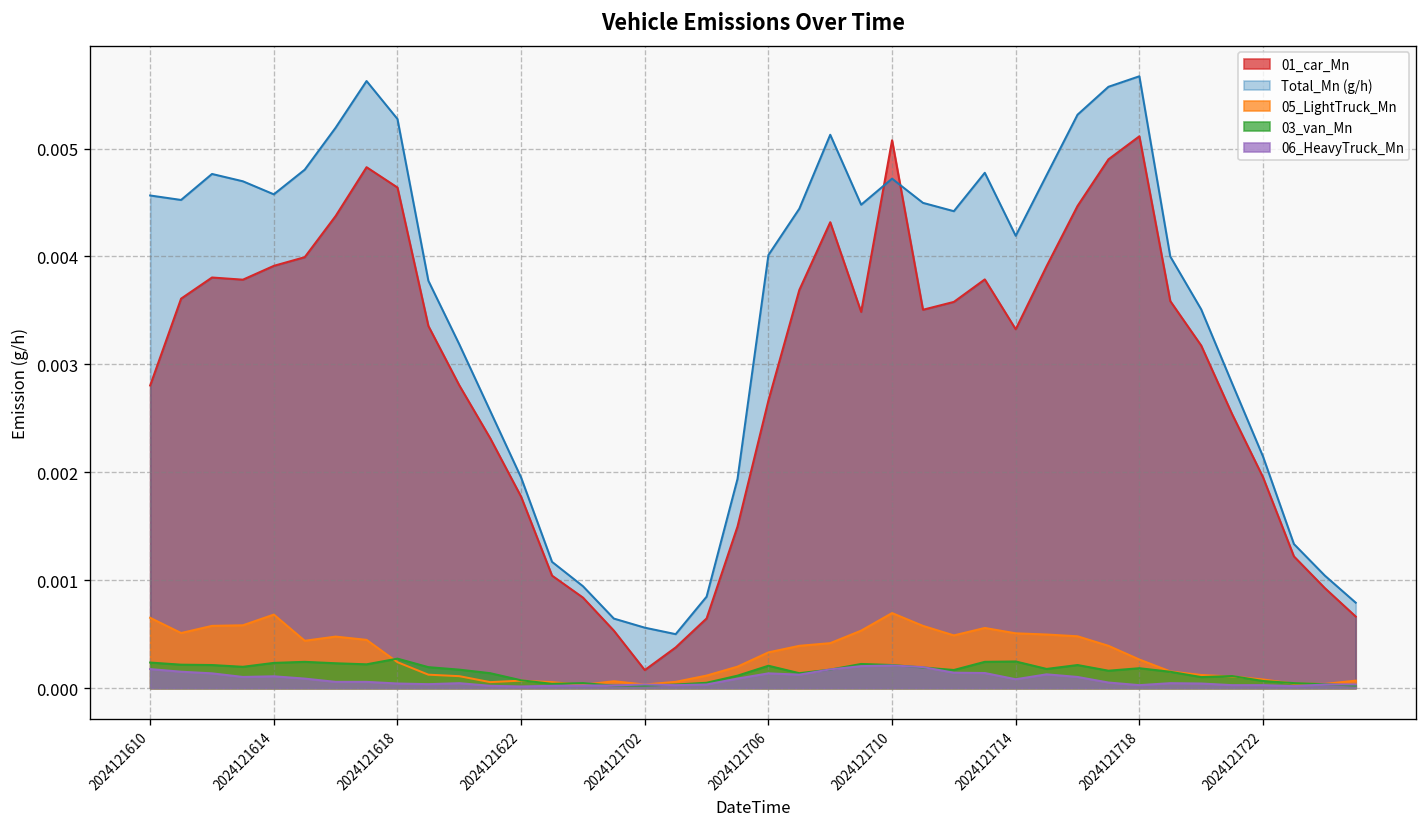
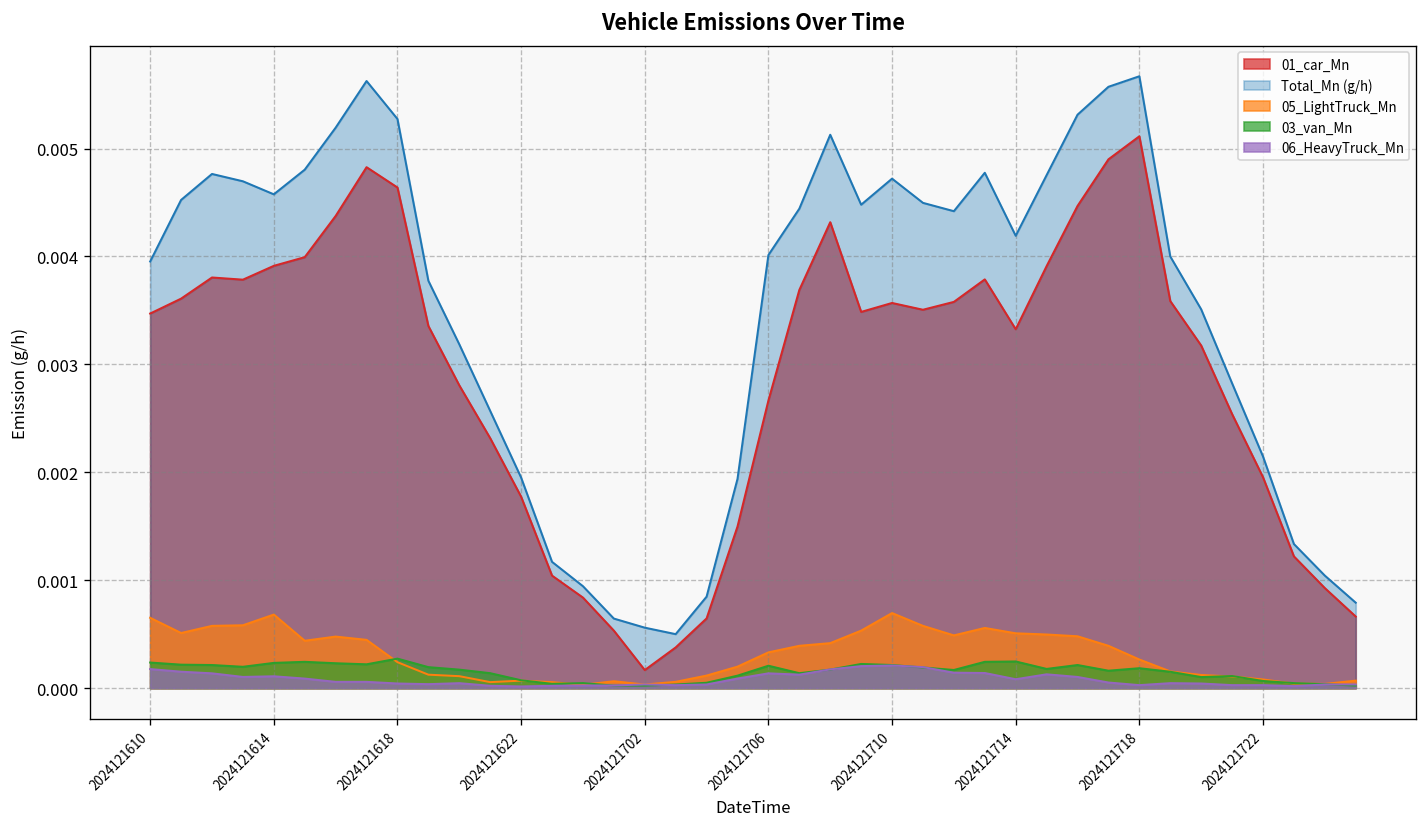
01_car_Mn, 2024121610: 0.0028 -> 0.0035
Total_Mn (g/h), 2024121610: 0.0046 -> 0.0040
01_car_Mn, 2024121710: 0.0051 -> 0.0036
